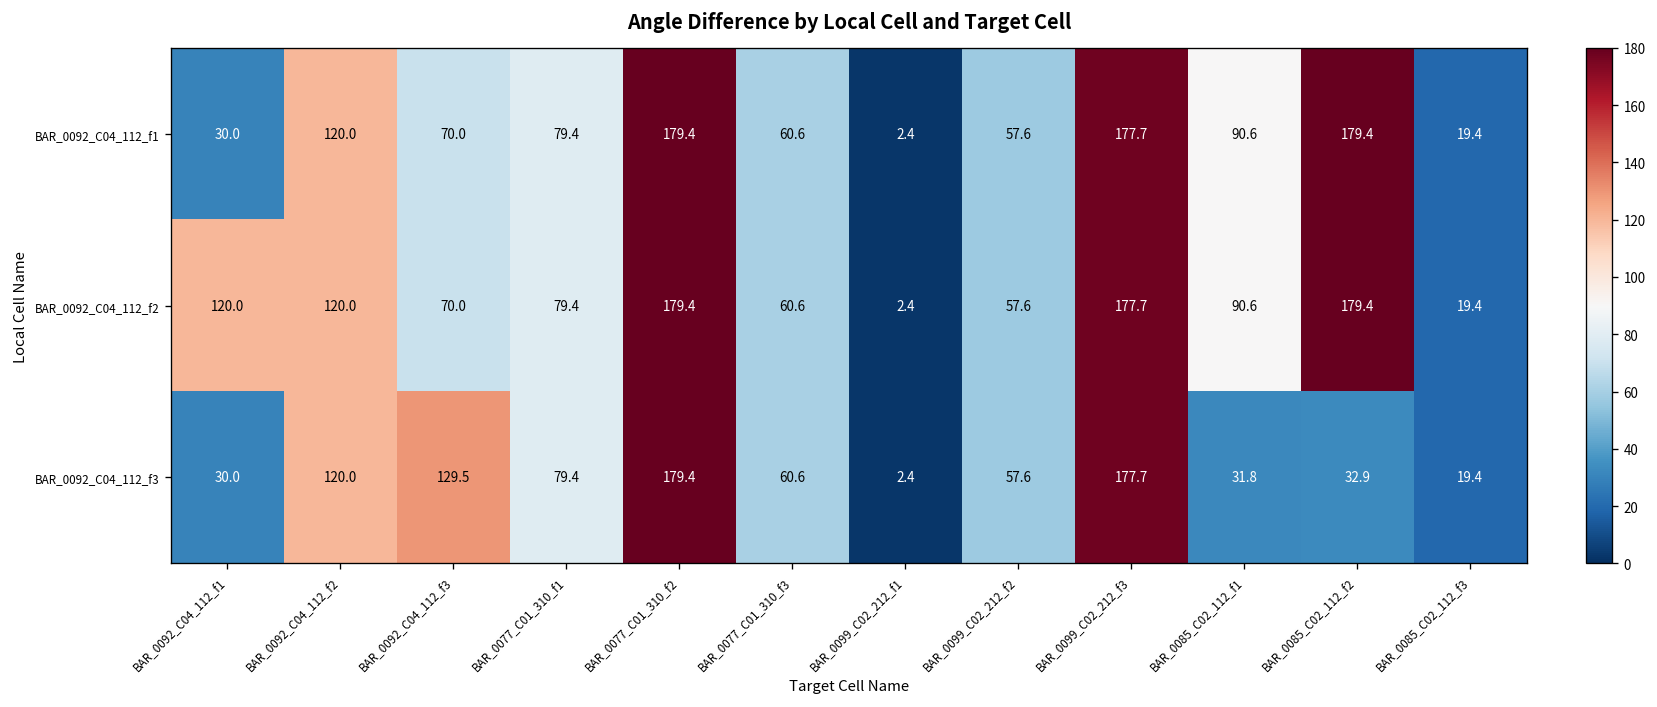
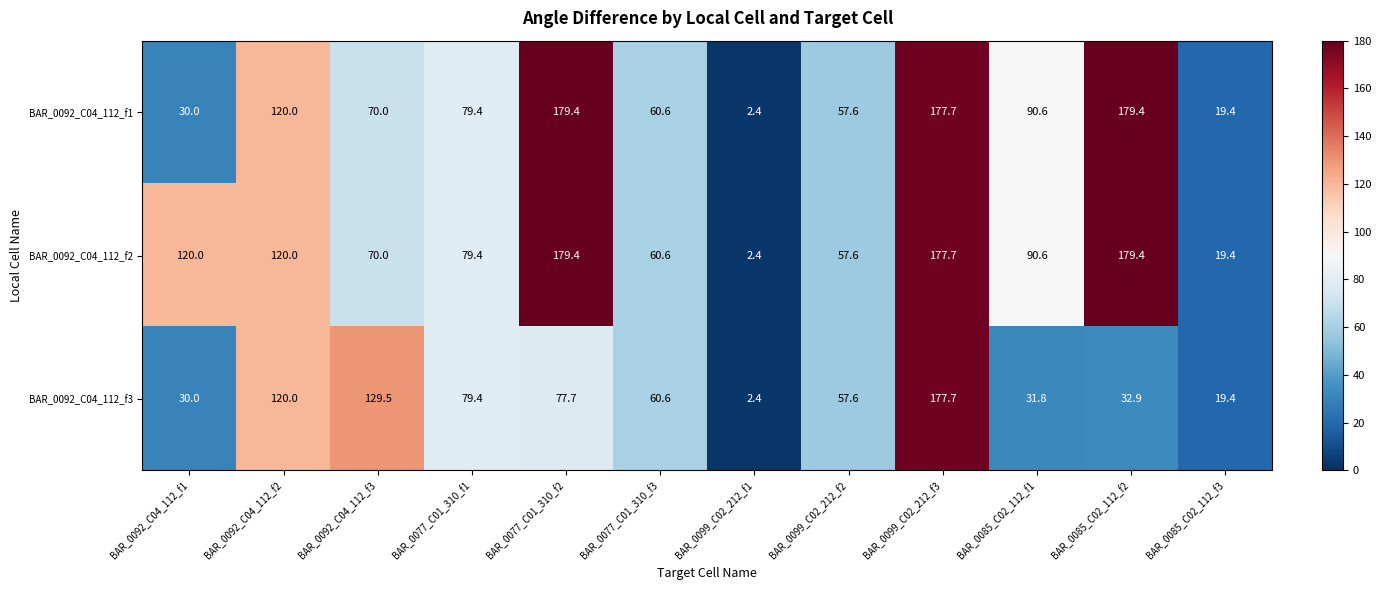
BAR_0092_C04_112_f3, BAR_0077_C01_310_f2: 179.4 -> 77.7
